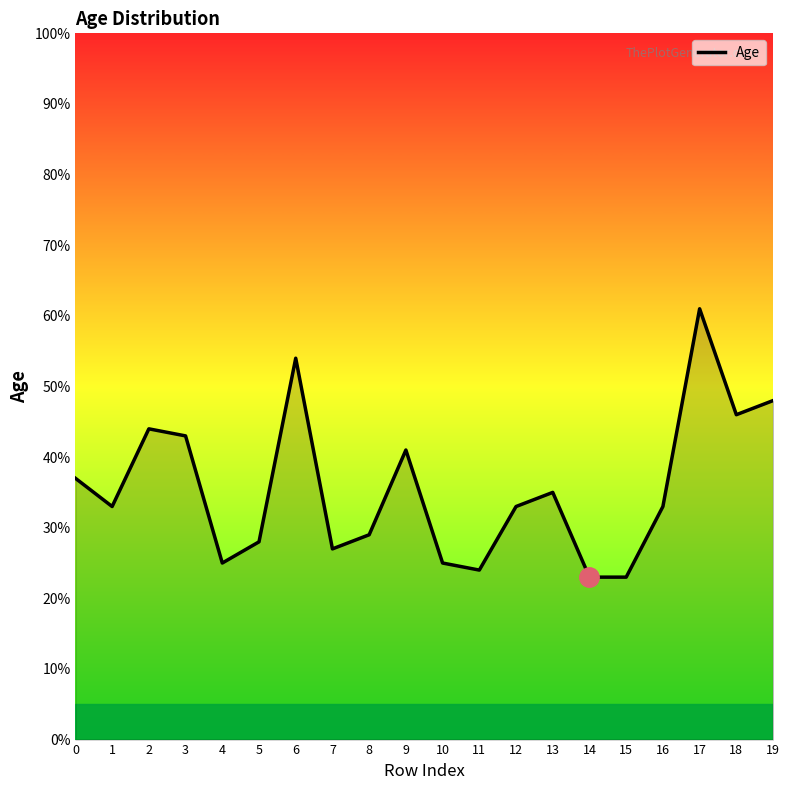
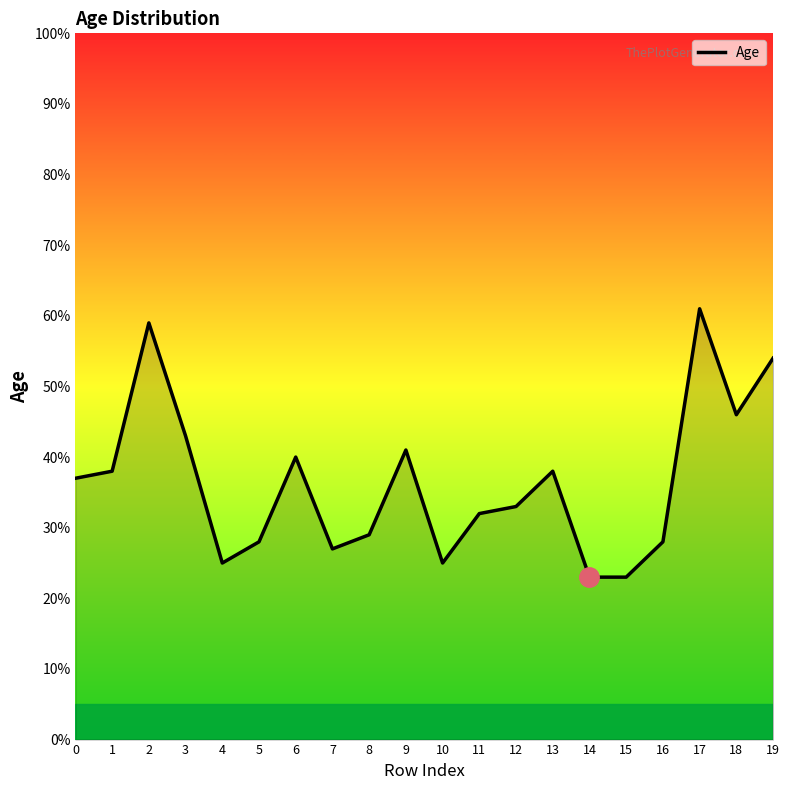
Age, 1: 33% -> 38%
Age, 2: 44% -> 59%
Age, 6: 54% -> 40%
Age, 11: 24% -> 32%
Age, 13: 35% -> 38%
Age, 16: 33% -> 28%
Age, 19: 48% -> 54%
